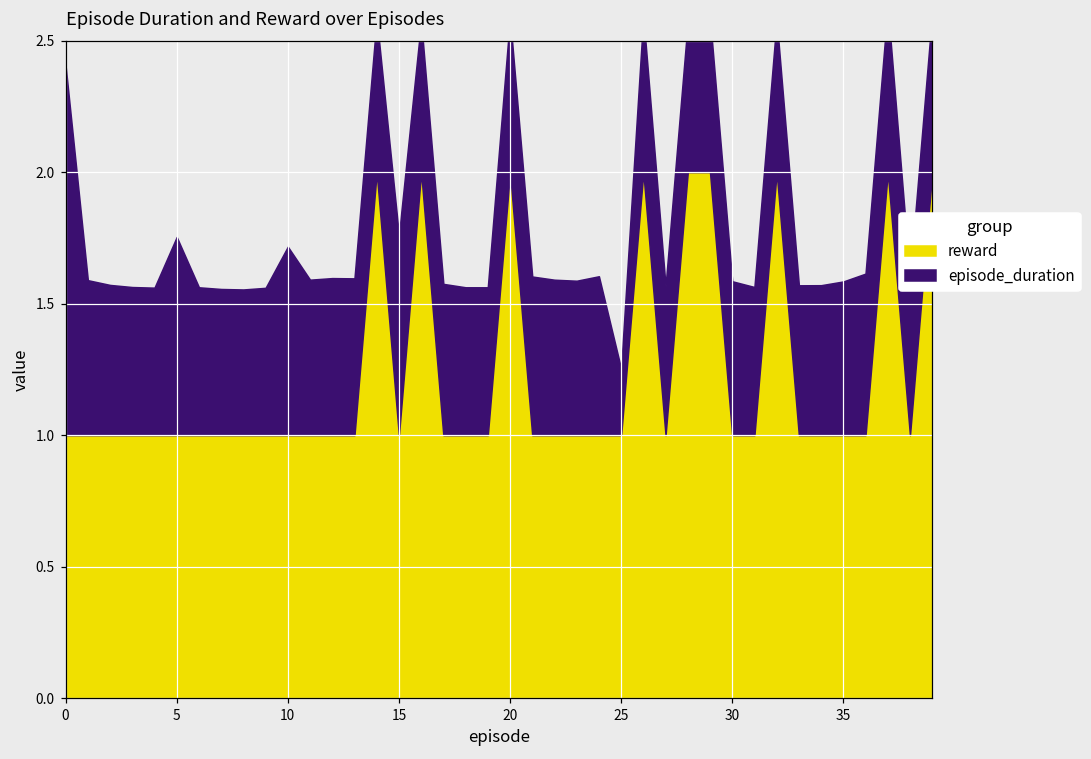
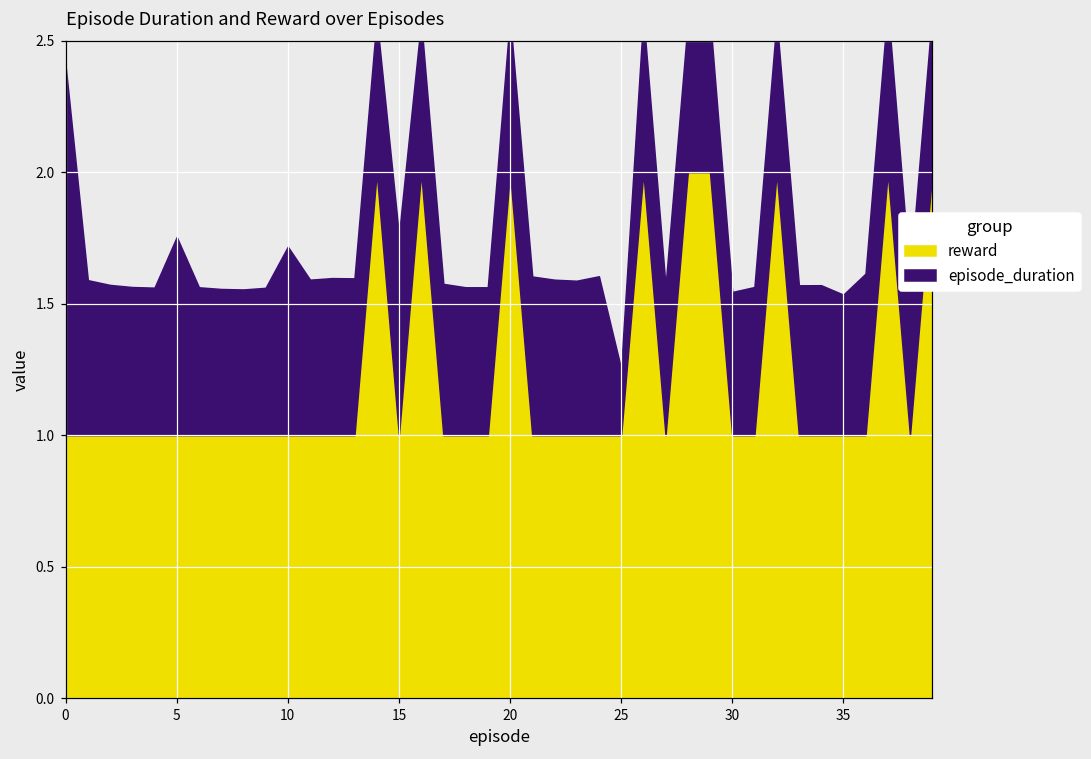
episode_duration, 30: 0.59 -> 0.54
episode_duration, 35: 0.58 -> 0.53
